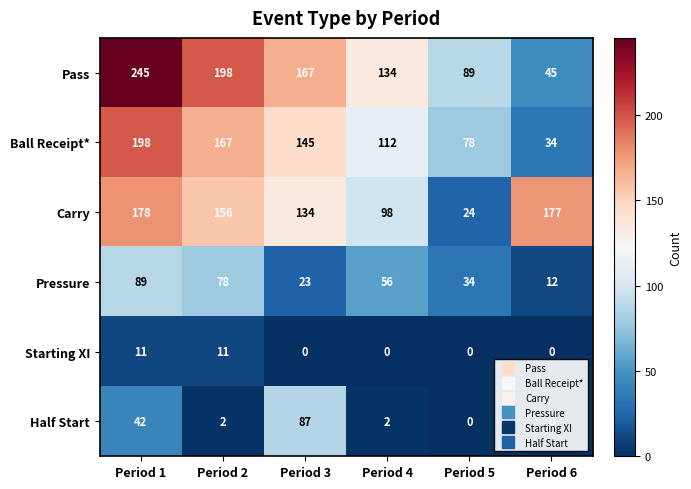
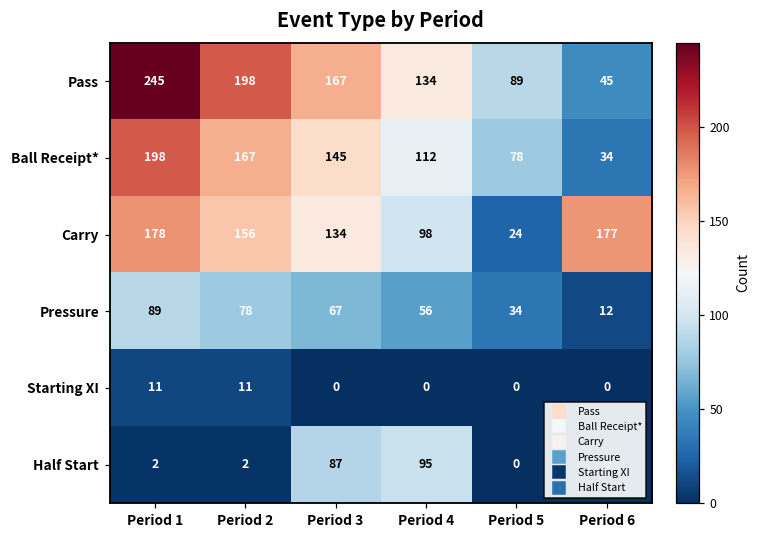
Pressure, Period 3: 23 -> 67
Half Start, Period 1: 42 -> 2
Half Start, Period 4: 2 -> 95
